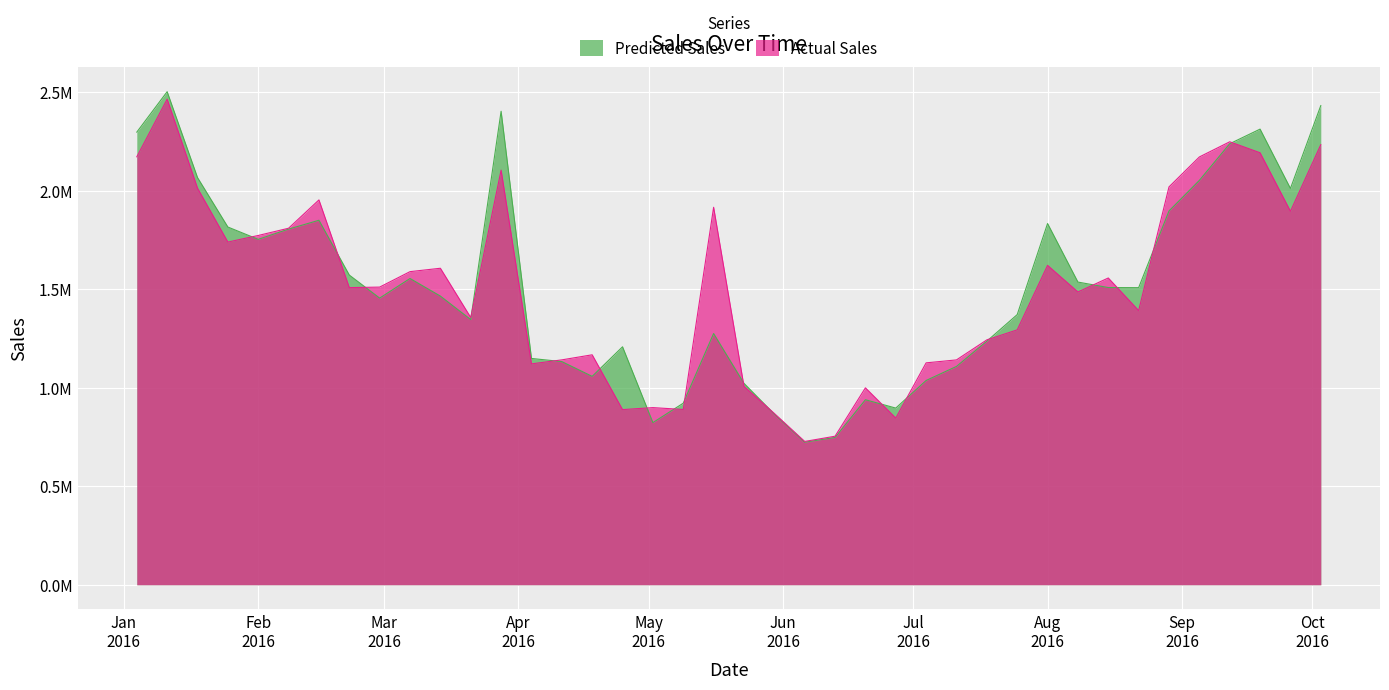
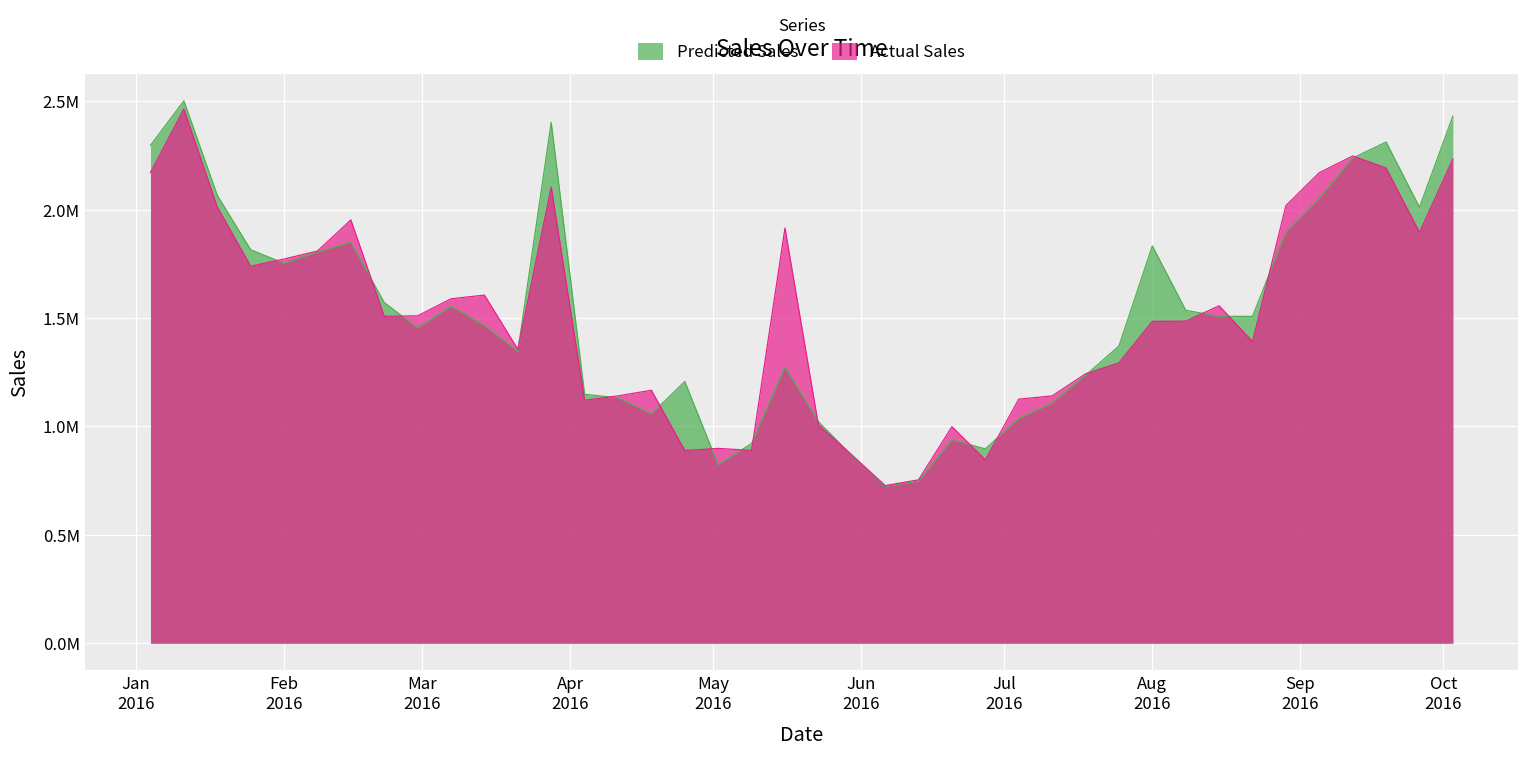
Actual Sales, Aug 2016: 1620000 -> 1480000
